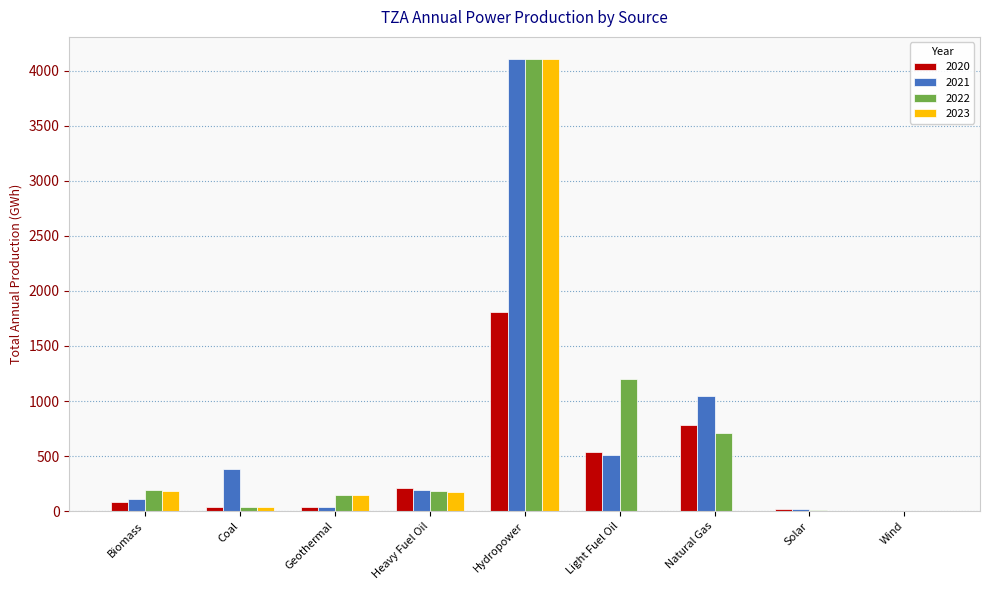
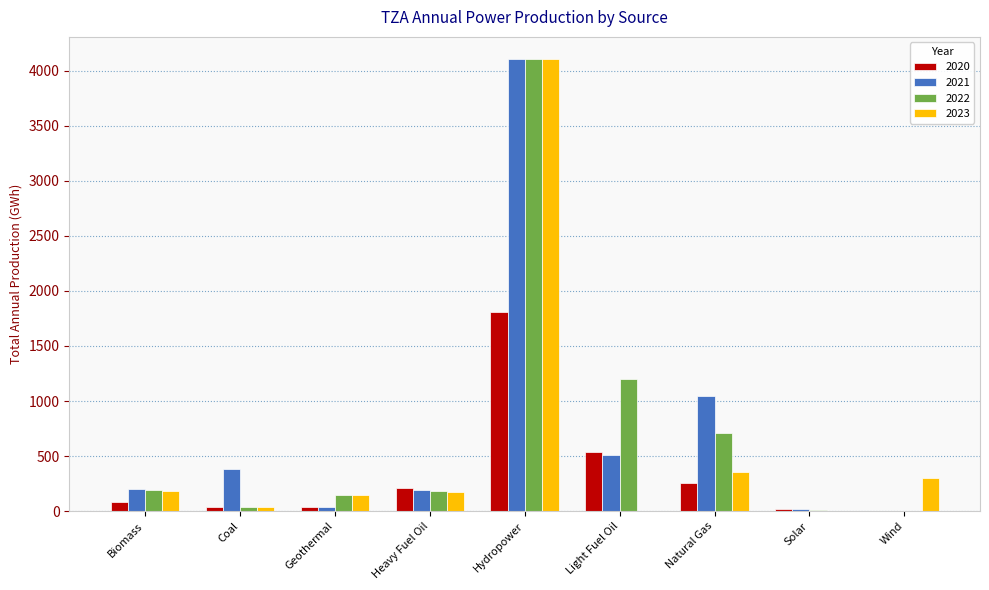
2021, Biomass: 110 -> 200
2020, Natural Gas: 790 -> 260
2023, Natural Gas: 0 -> 360
2023, Wind: 0 -> 300
